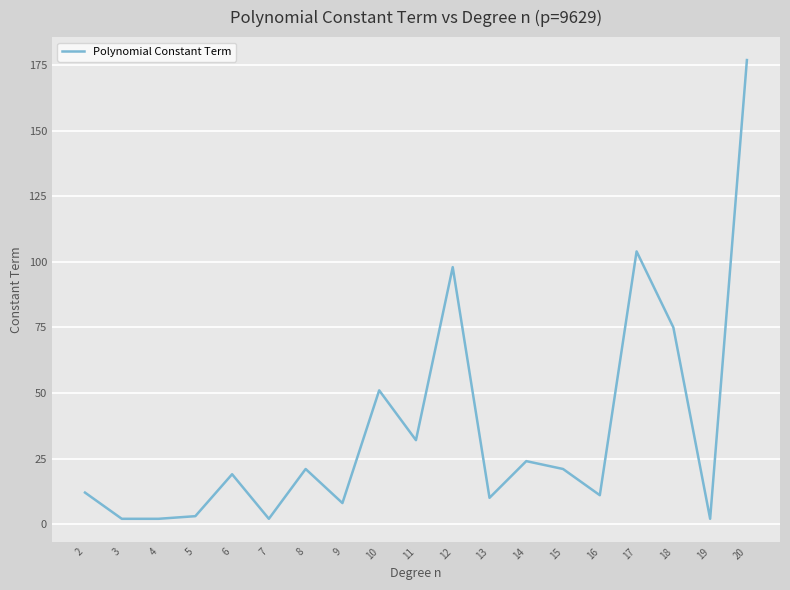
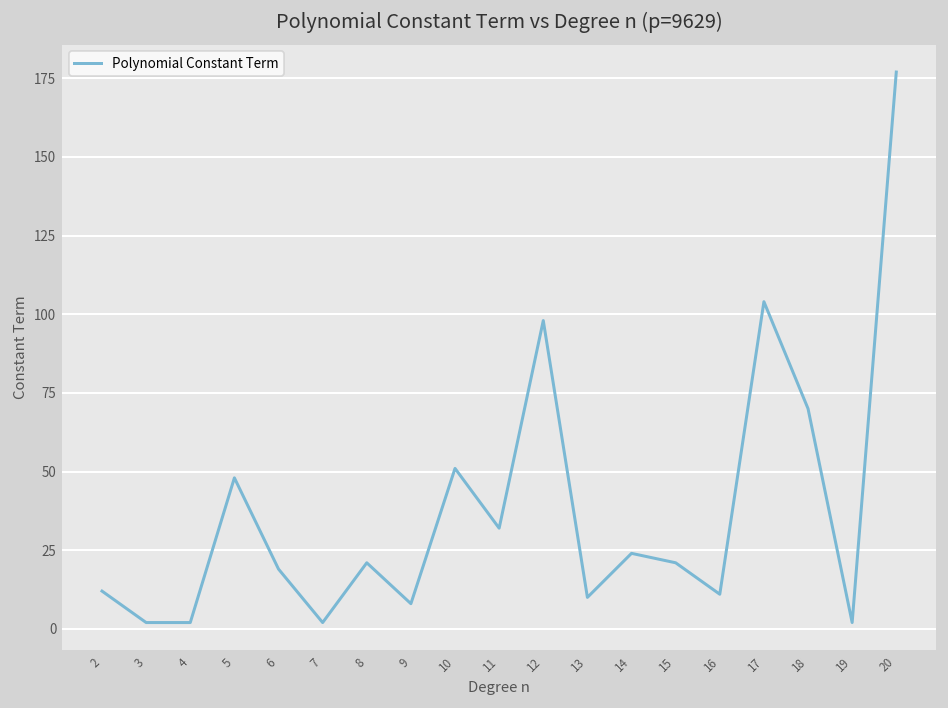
5: 3 -> 48
18: 75 -> 70
